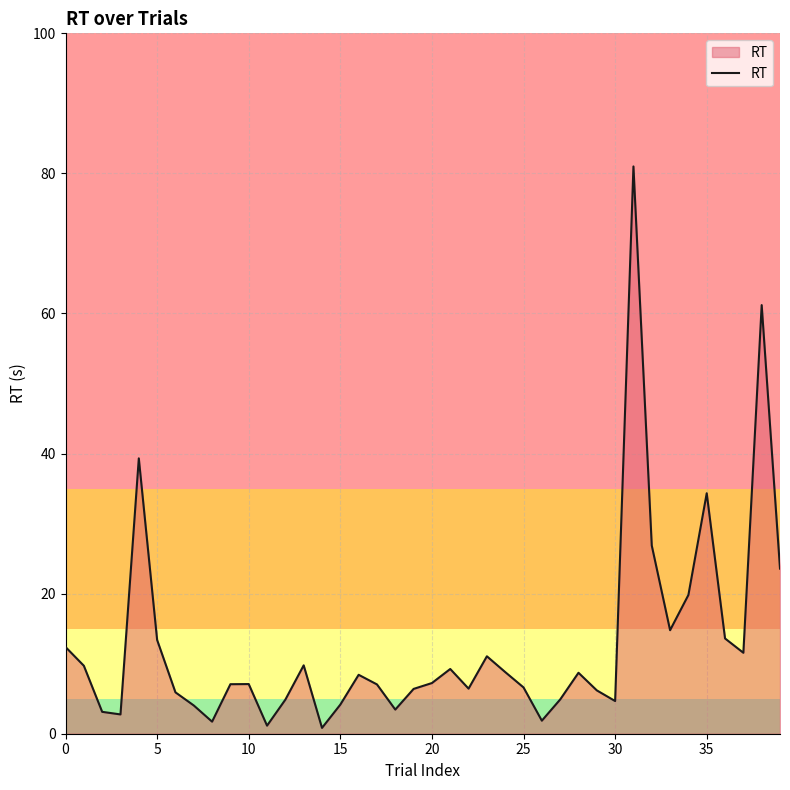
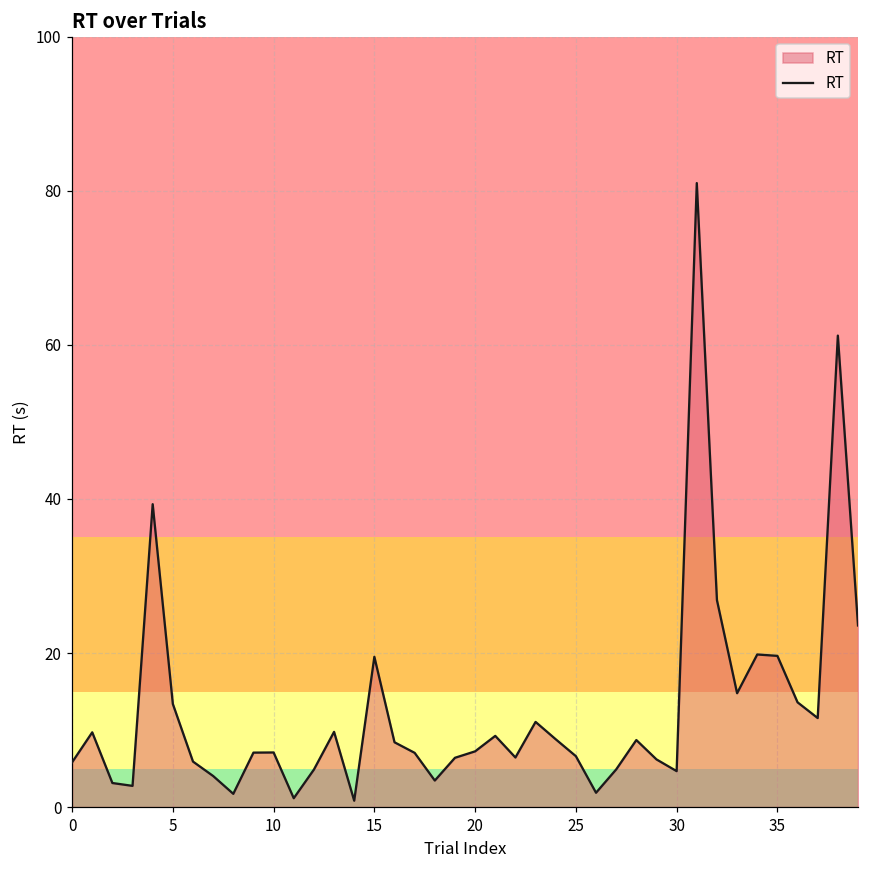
0: 12 -> 6
15: 4 -> 20
35: 34 -> 20
